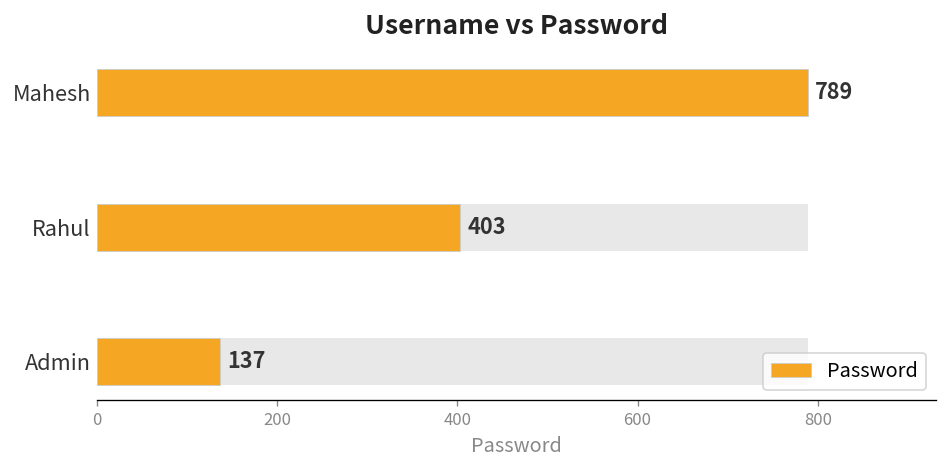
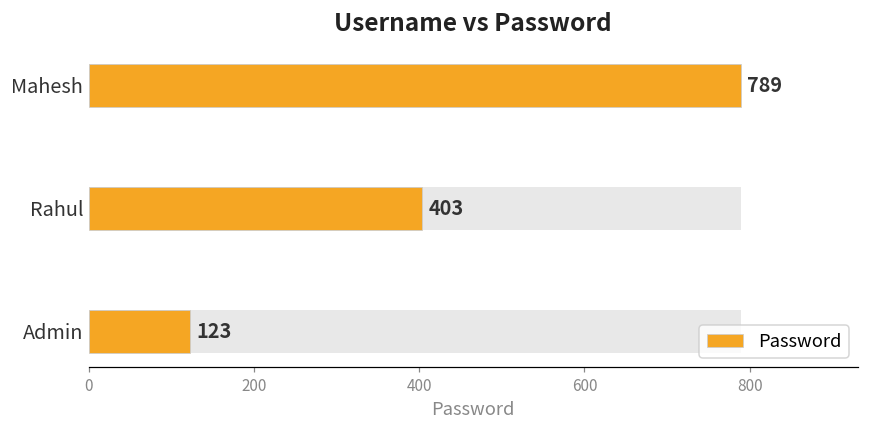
Password, Admin: 137 -> 123
